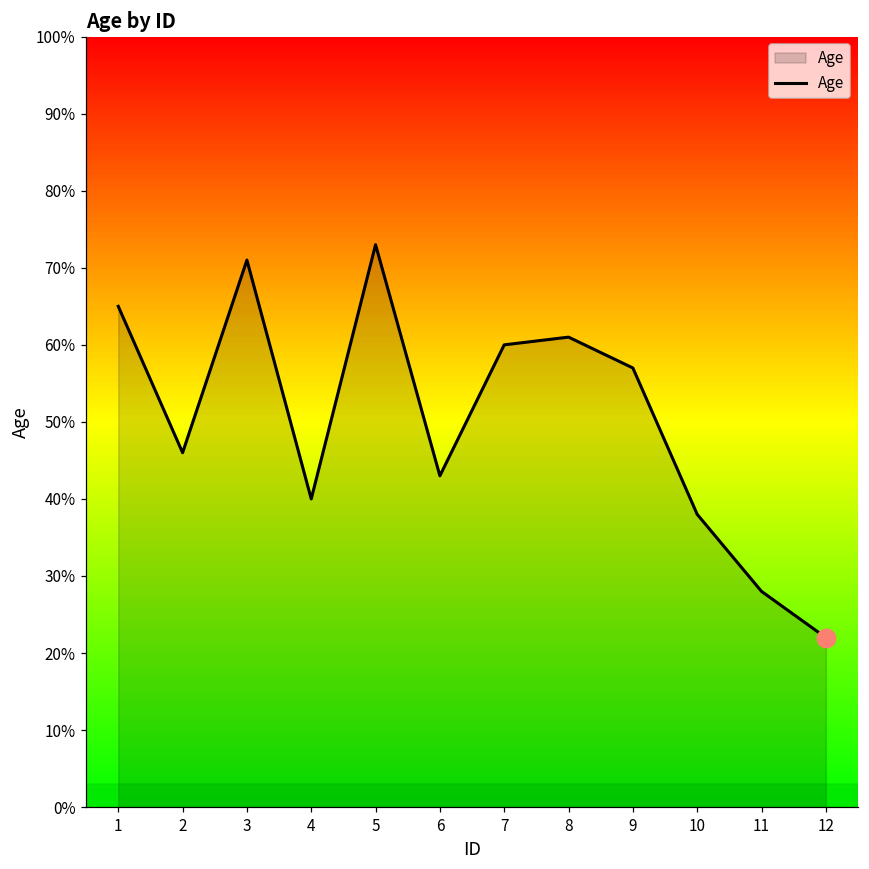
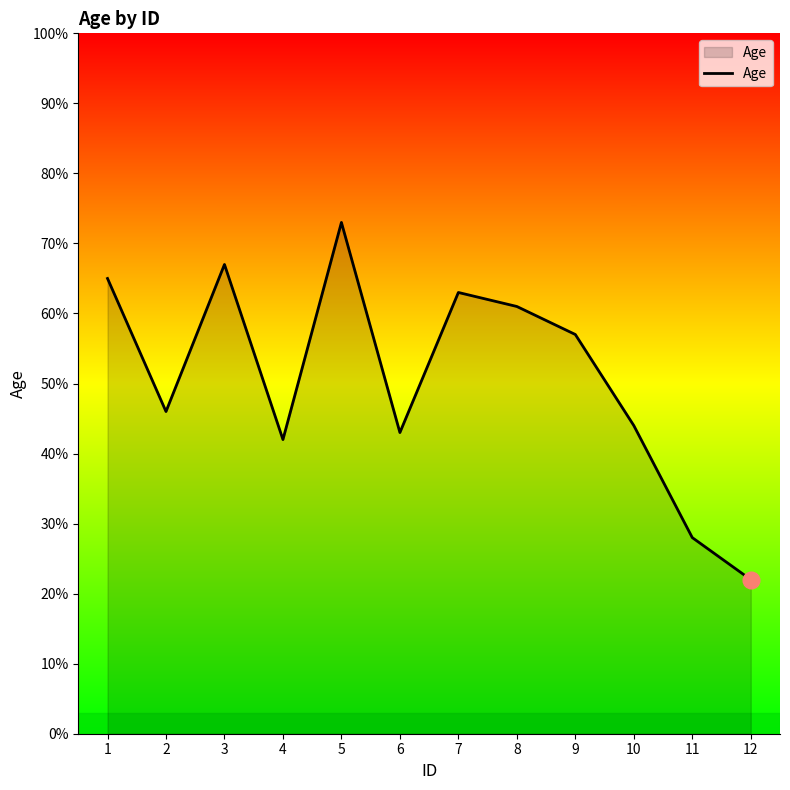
Age, 3: 71% -> 67%
Age, 4: 40% -> 42%
Age, 7: 60% -> 63%
Age, 10: 38% -> 44%
